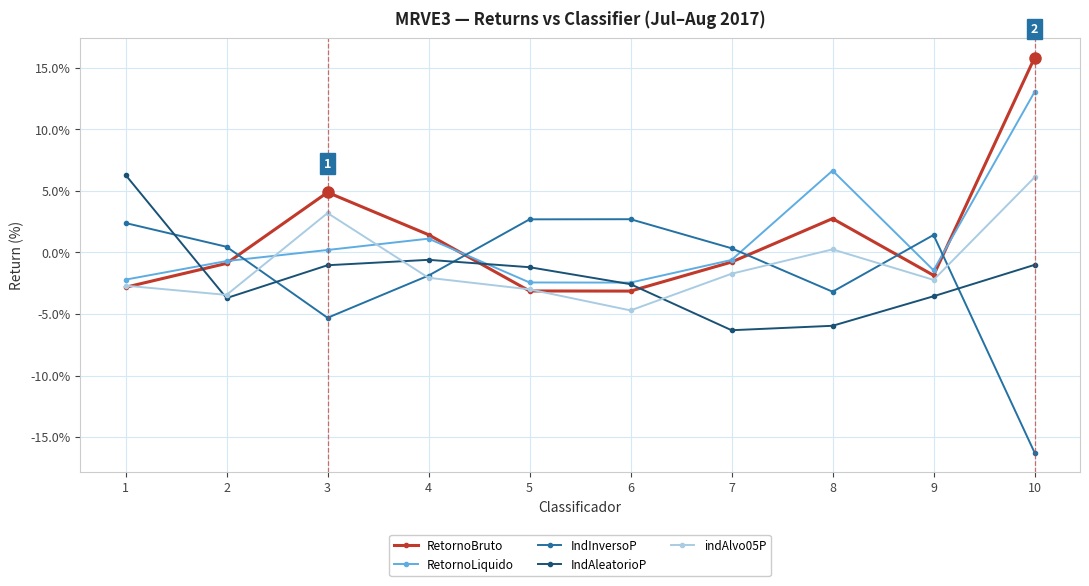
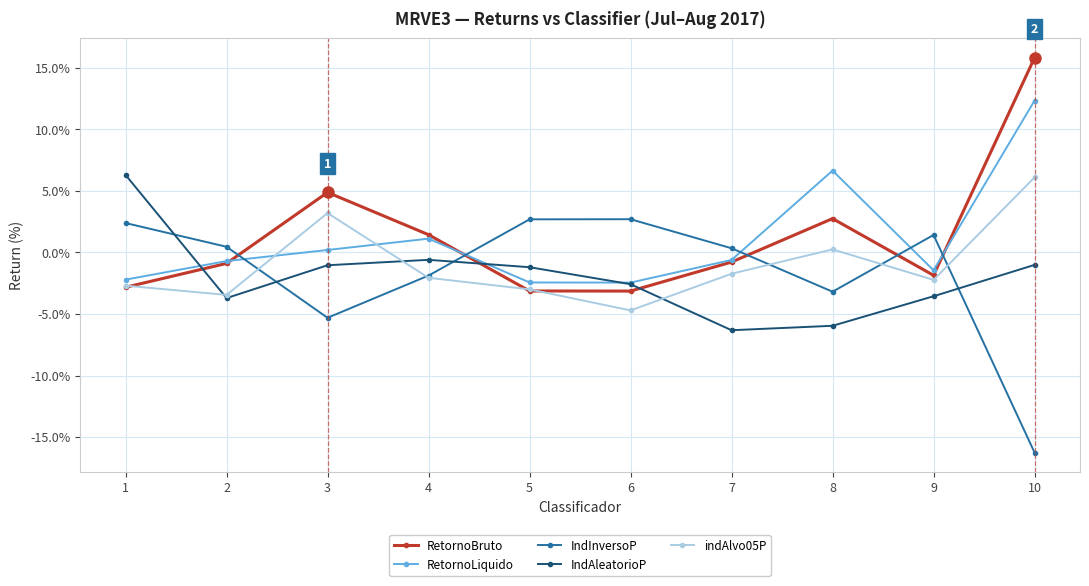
RetornoLiquido, 10: 13.0% -> 12.3%
